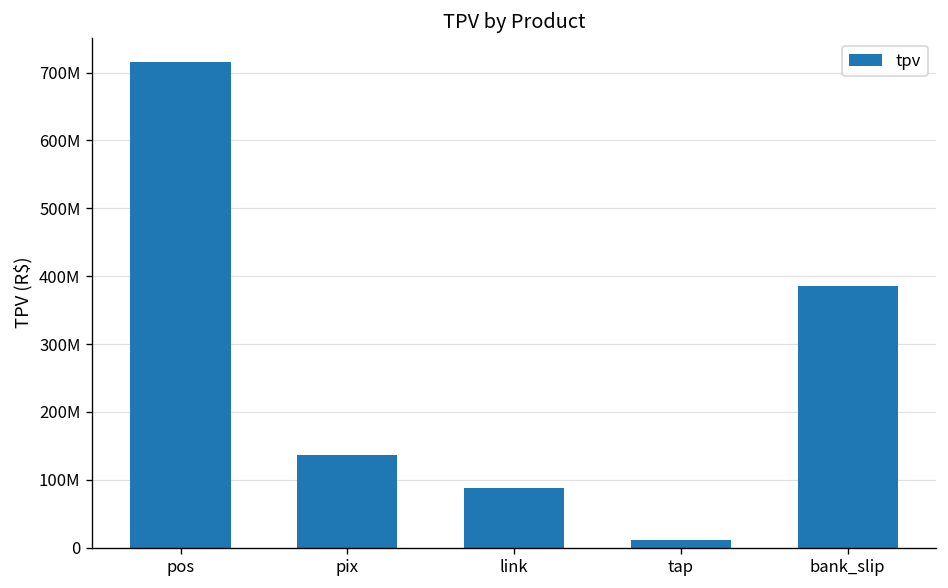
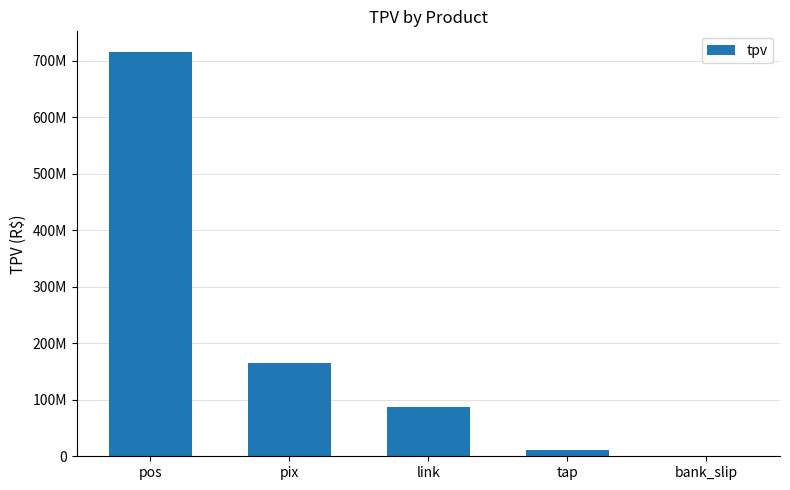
pix: 140000000 -> 160000000
bank_slip: 380000000 -> 0
